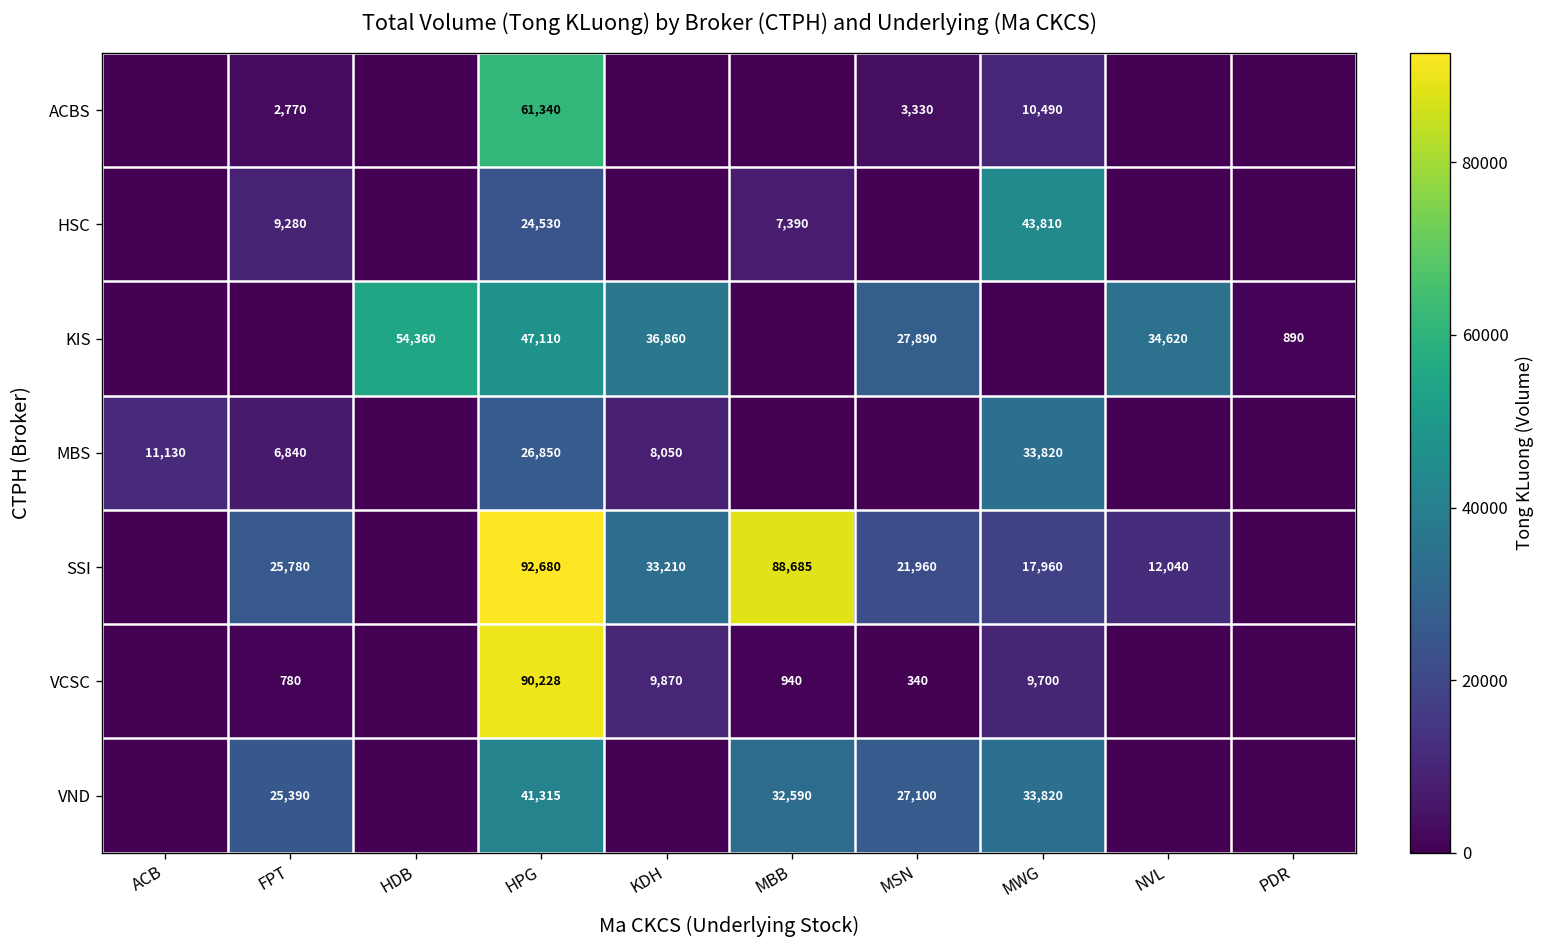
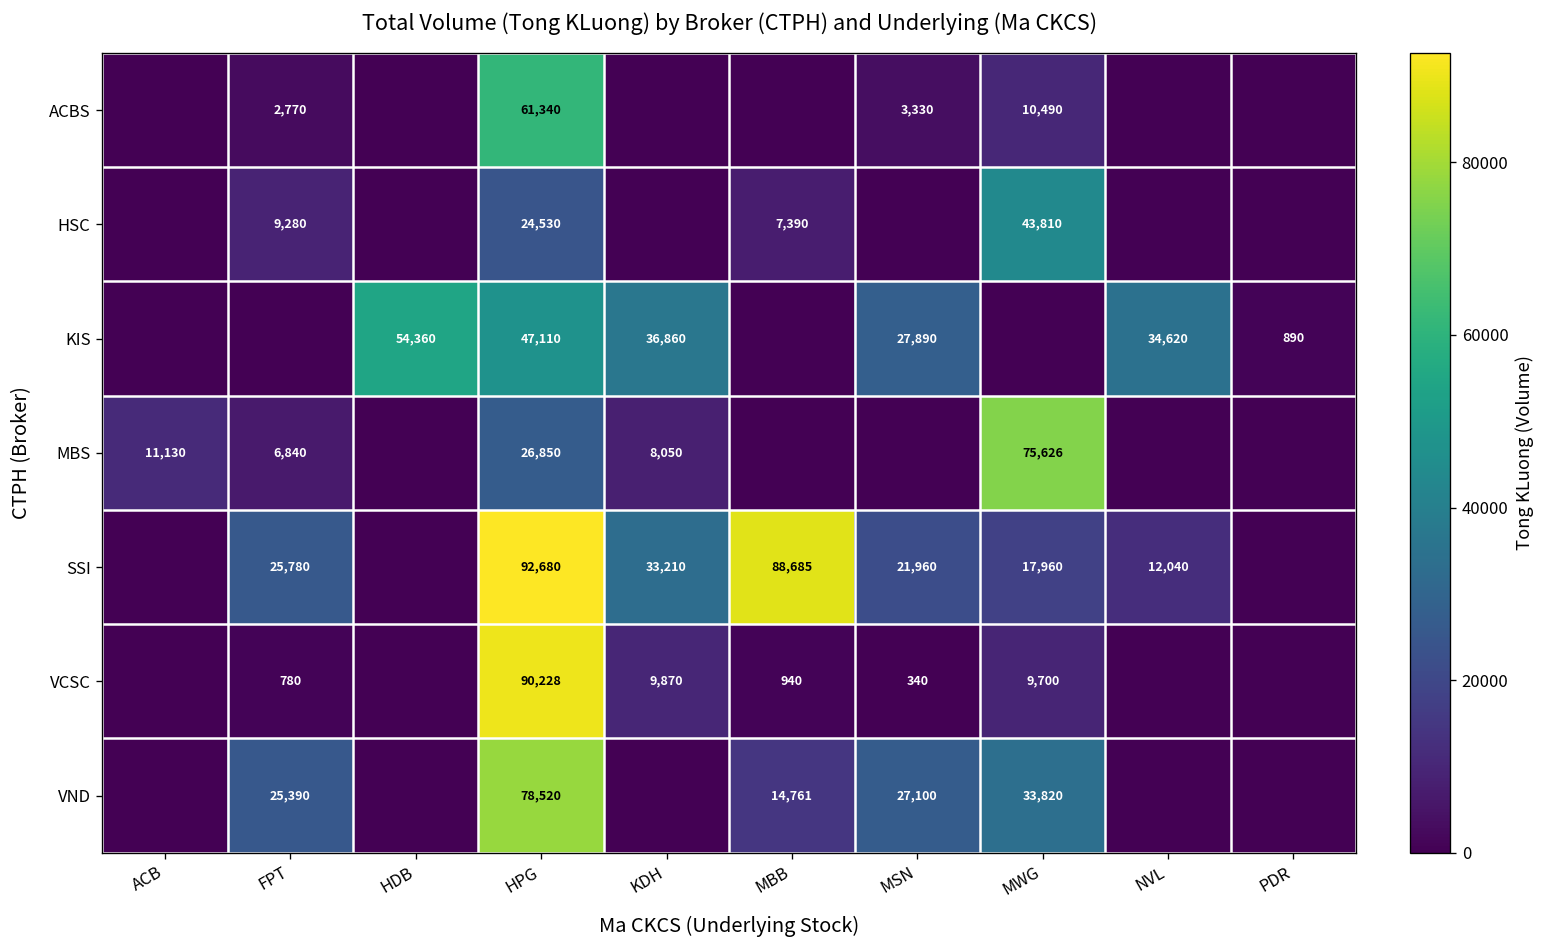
MBS, MWG: 33,820 -> 75,626
VND, HPG: 41,315 -> 78,520
VND, MBB: 32,590 -> 14,761
